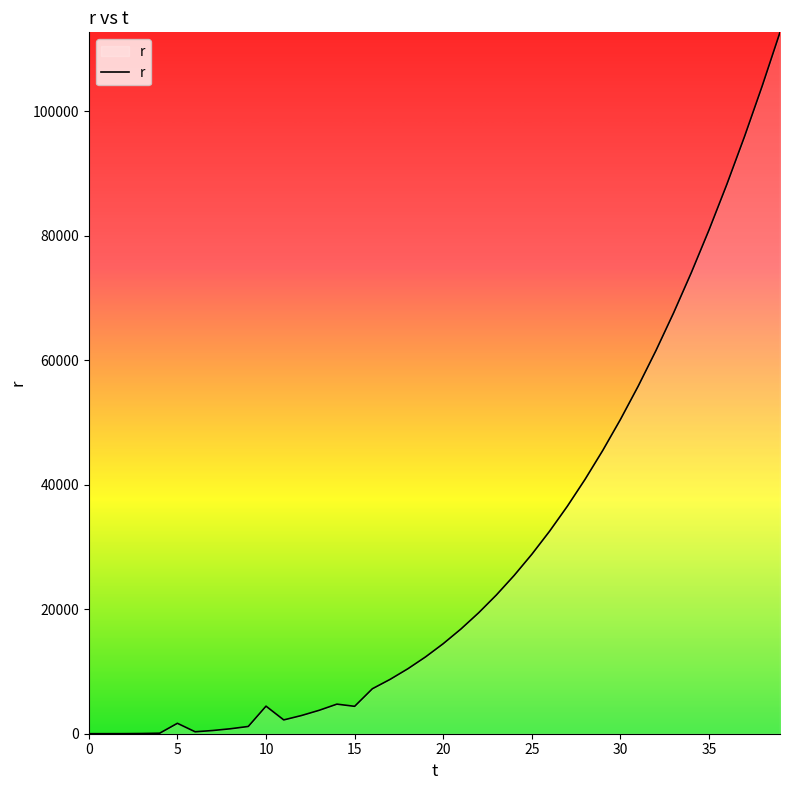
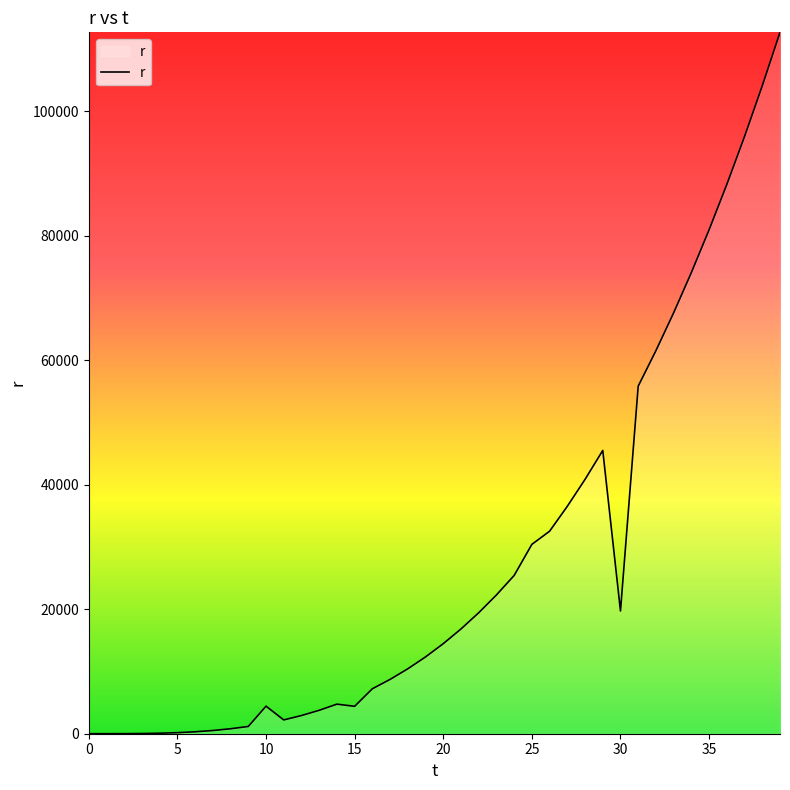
5: 2000 -> 0
25: 29000 -> 30000
30: 50000 -> 20000
